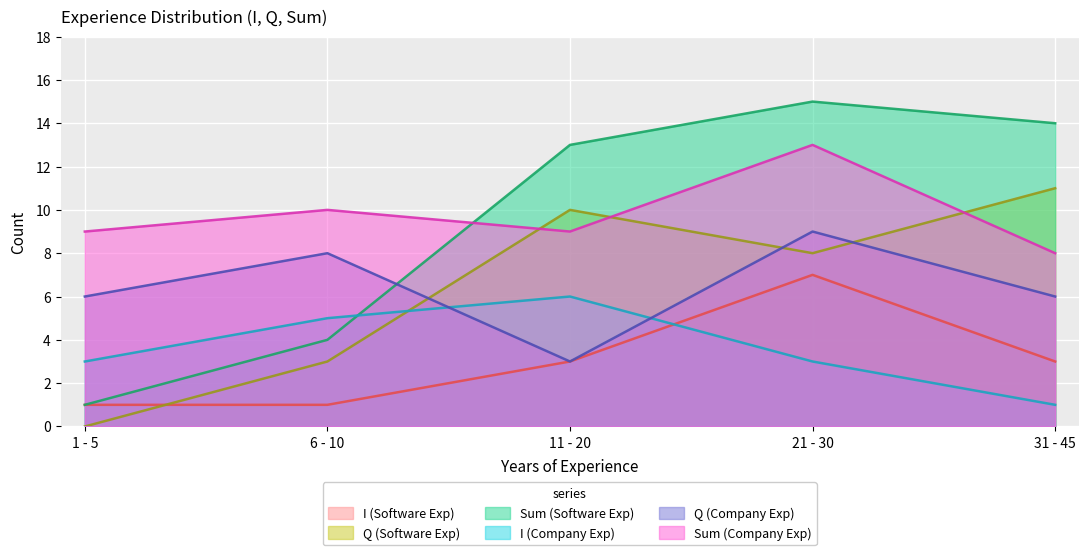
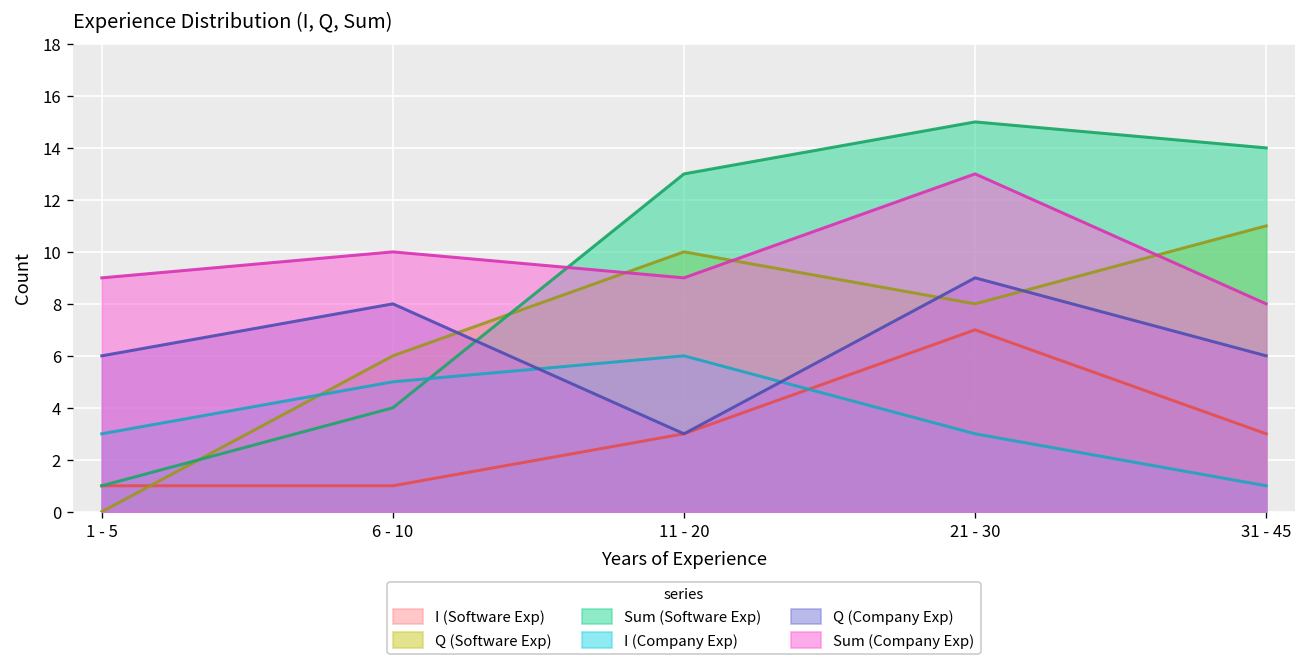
Q (Software Exp), 6 - 10: 3 -> 6
